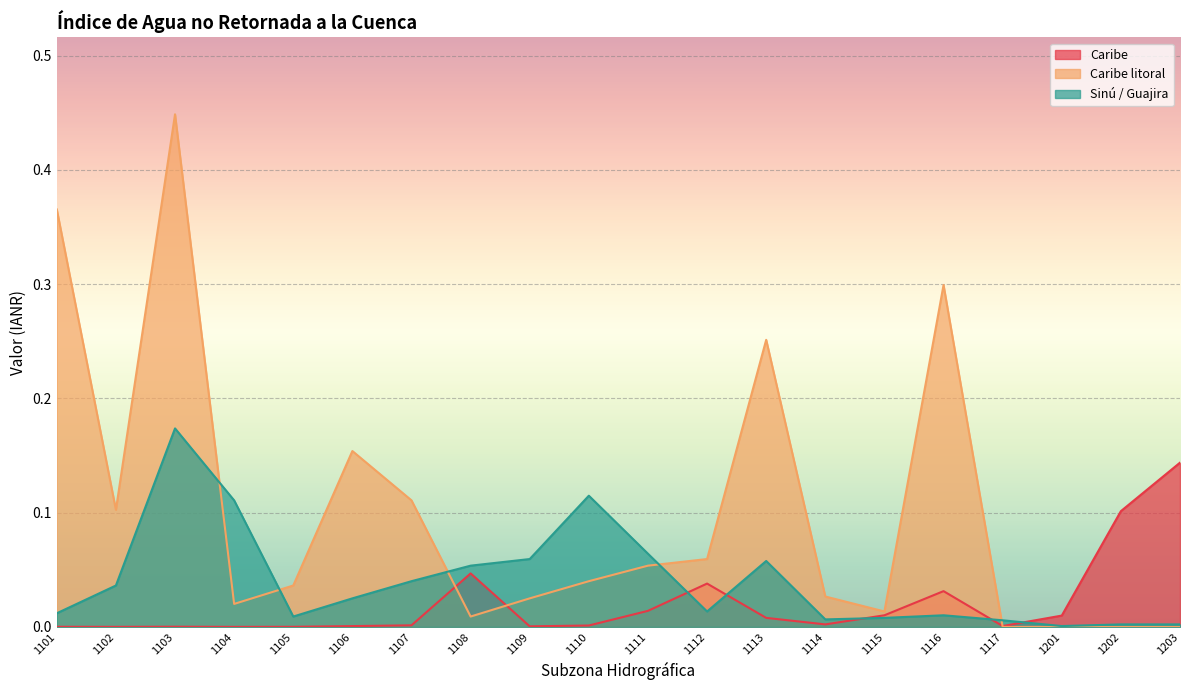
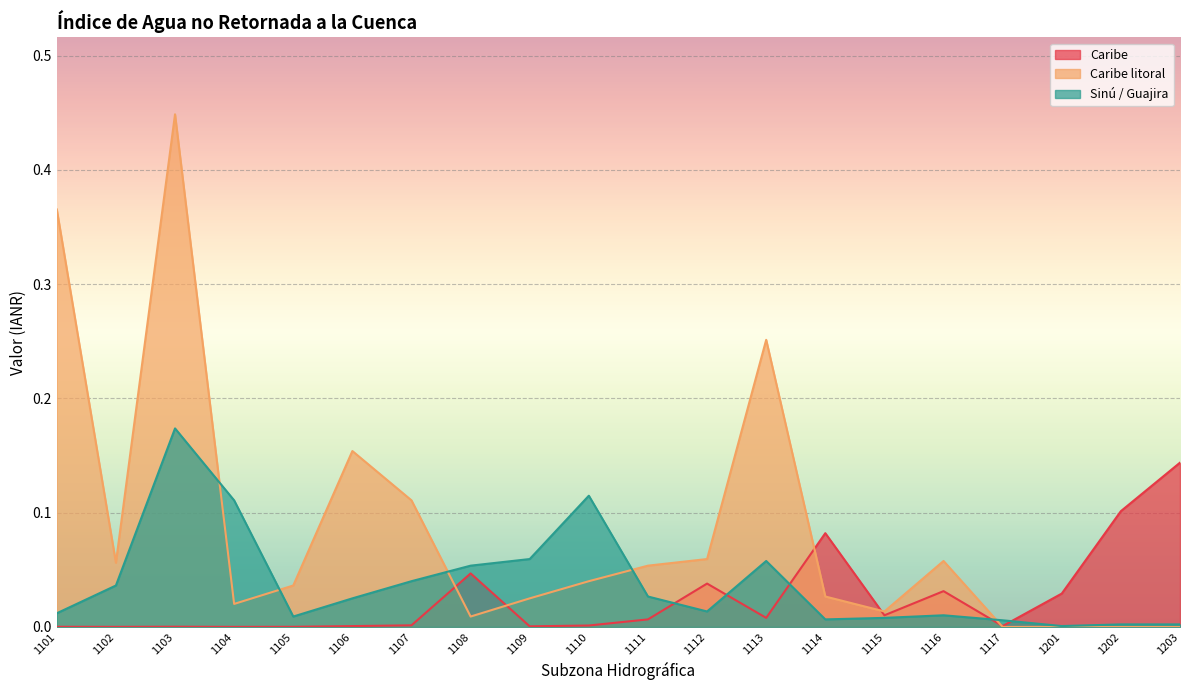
Caribe litoral, 1102: 0.102 -> 0.056
Caribe, 1111: 0.014 -> 0.007
Sinú / Guajira, 1111: 0.064 -> 0.027
Caribe, 1114: 0.002 -> 0.082
Caribe litoral, 1116: 0.299 -> 0.058
Caribe, 1201: 0.010 -> 0.029
